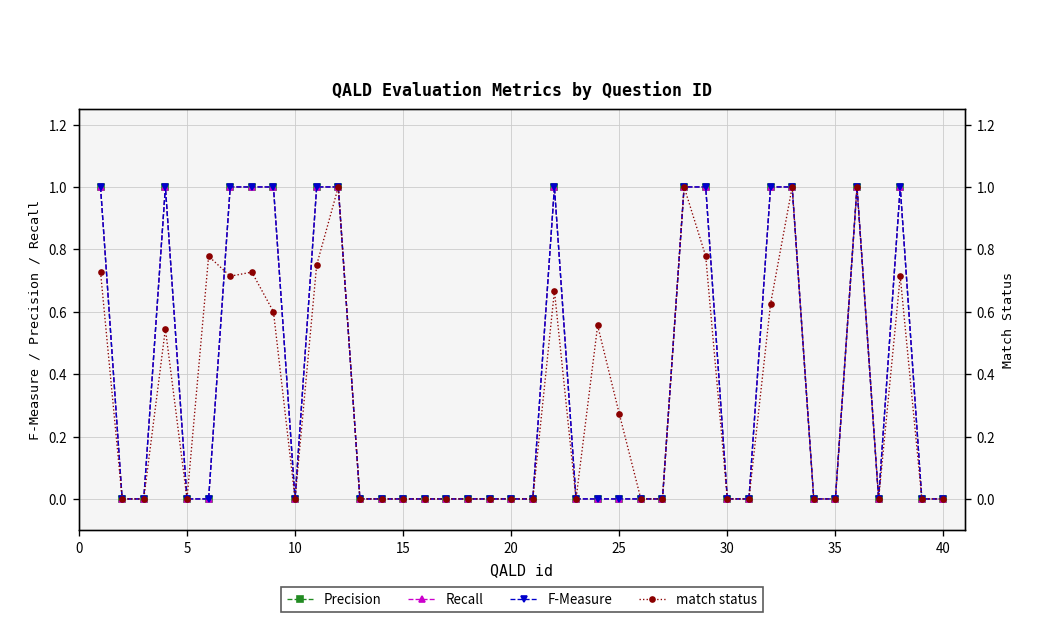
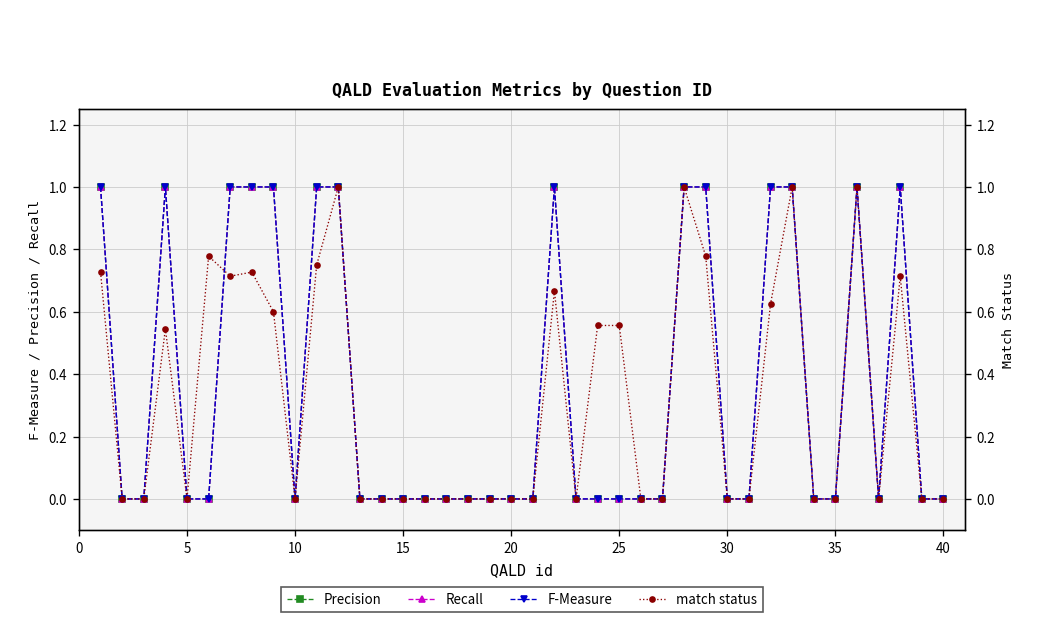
match status, 25: 0.27 -> 0.56
